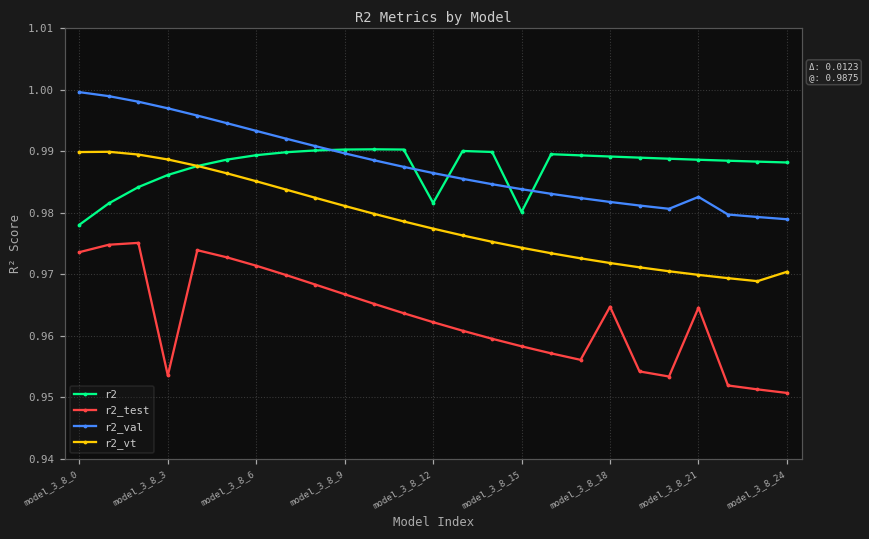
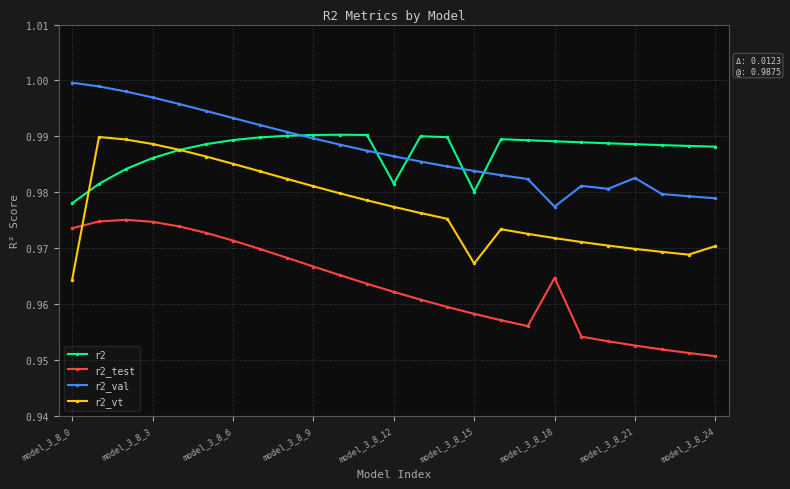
r2_vt, model_3_8_0: 0.990 -> 0.964
r2_test, model_3_8_3: 0.954 -> 0.975
r2_vt, model_3_8_15: 0.974 -> 0.967
r2_val, model_3_8_18: 0.982 -> 0.977
r2_test, model_3_8_21: 0.965 -> 0.953
